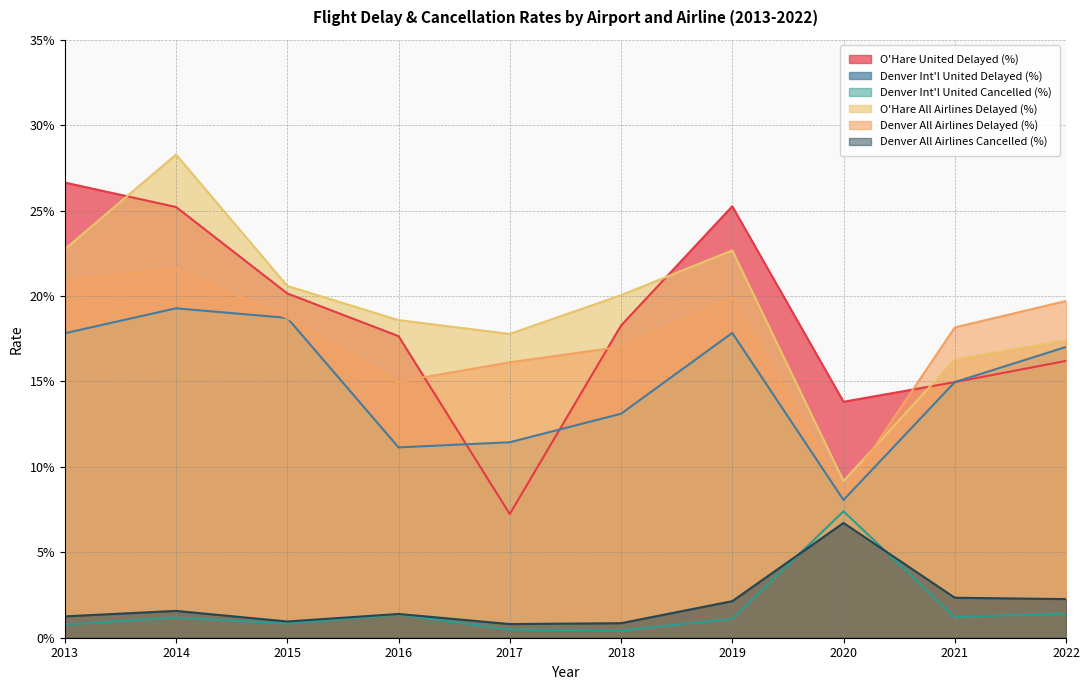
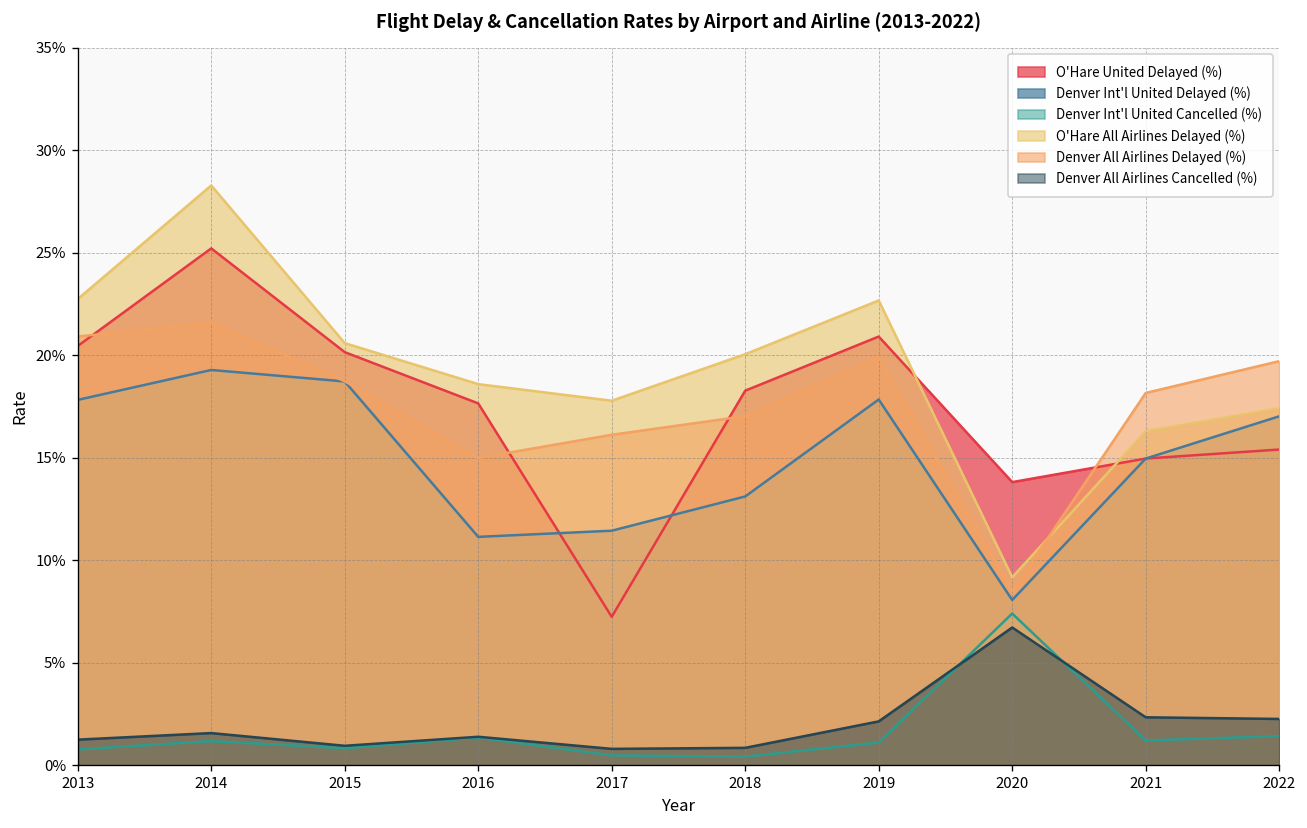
O'Hare United Delayed (%), 2013: 26.6% -> 20.5%
O'Hare United Delayed (%), 2019: 25.3% -> 20.9%
O'Hare United Delayed (%), 2022: 16.2% -> 15.4%
